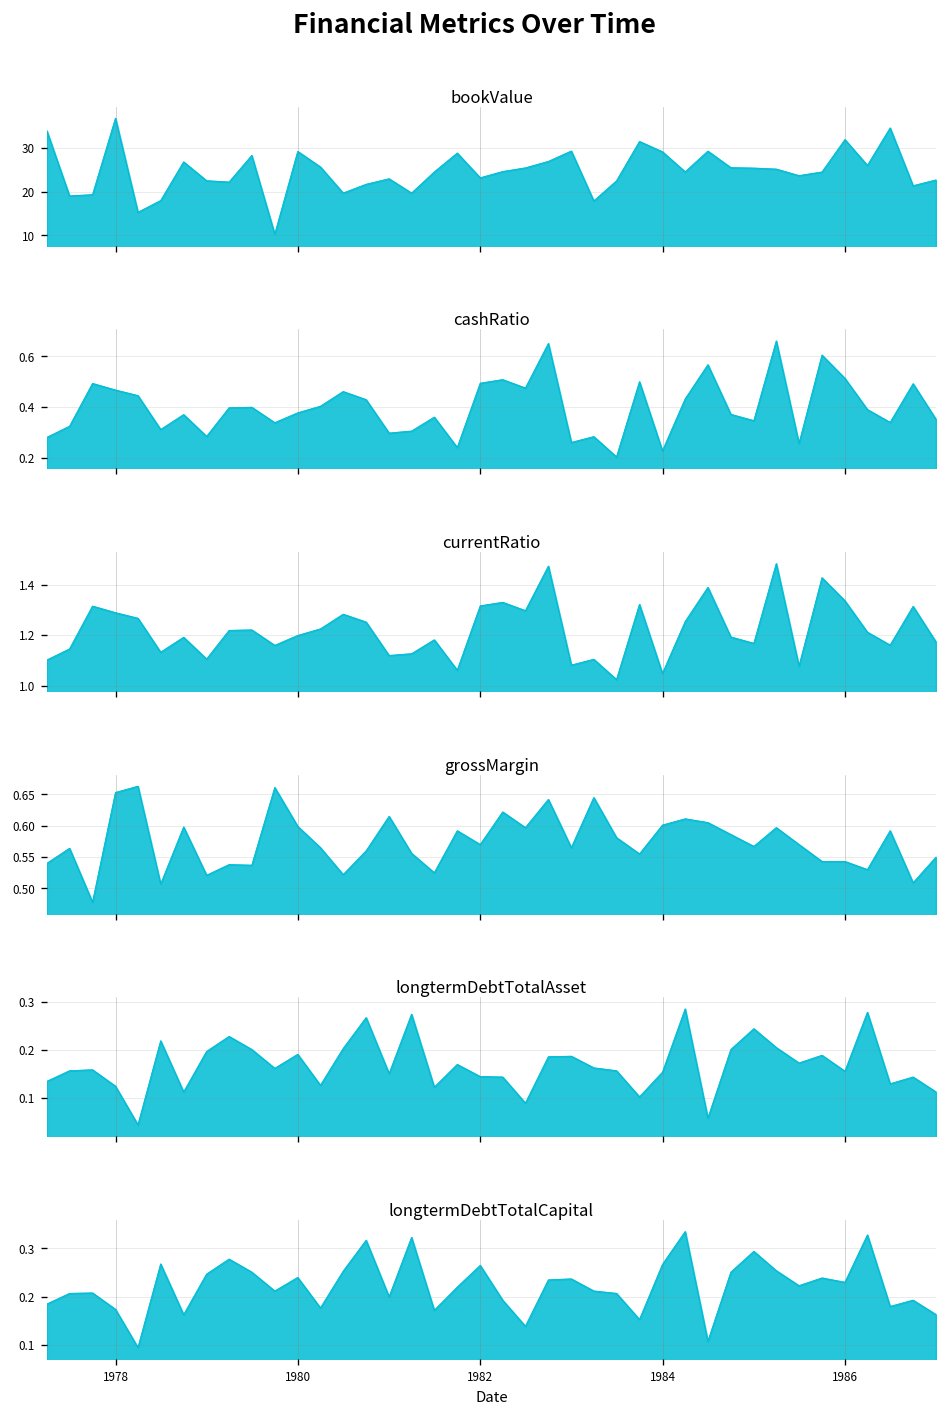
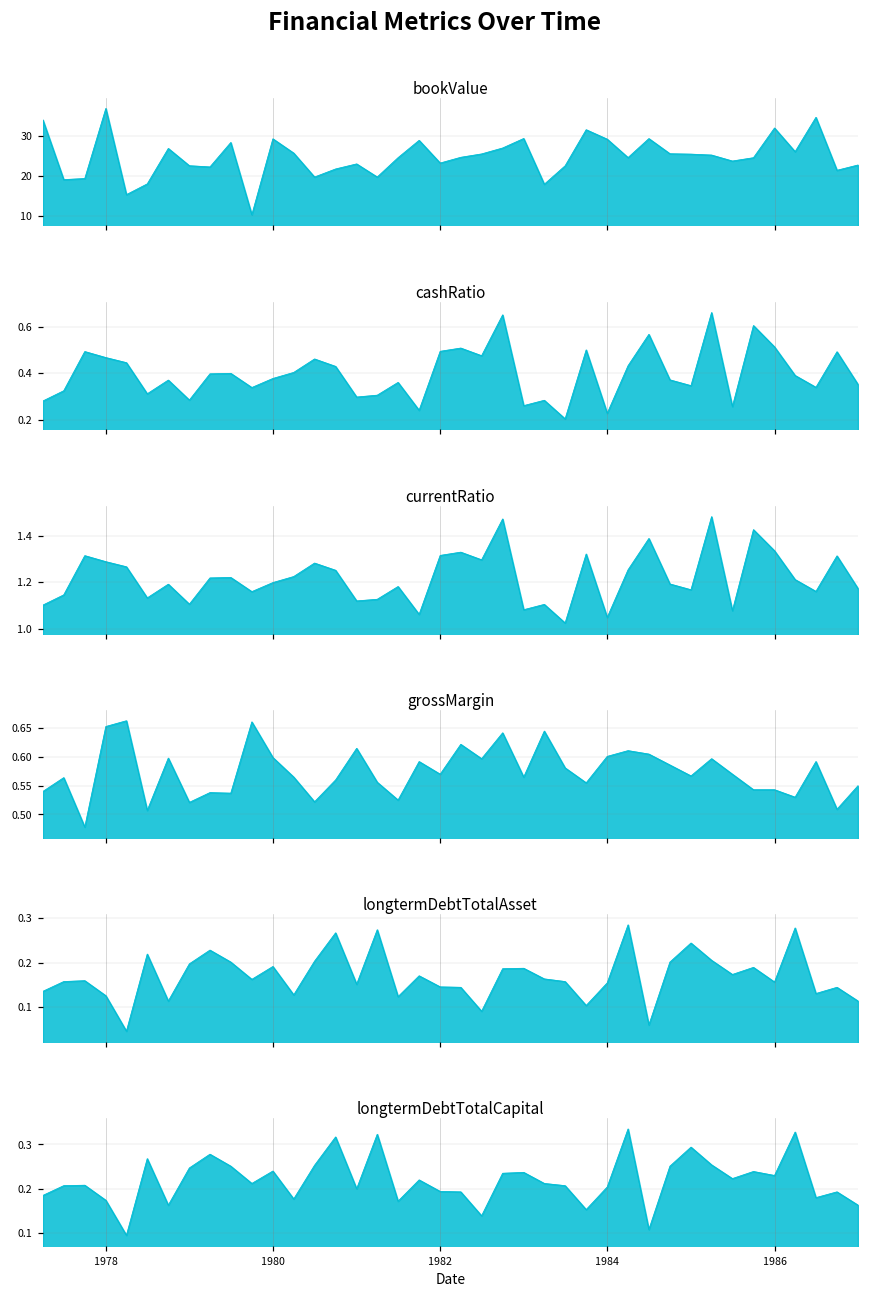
longtermDebtTotalCapital, 1982: 0.27 -> 0.19
longtermDebtTotalCapital, 1984: 0.27 -> 0.20
